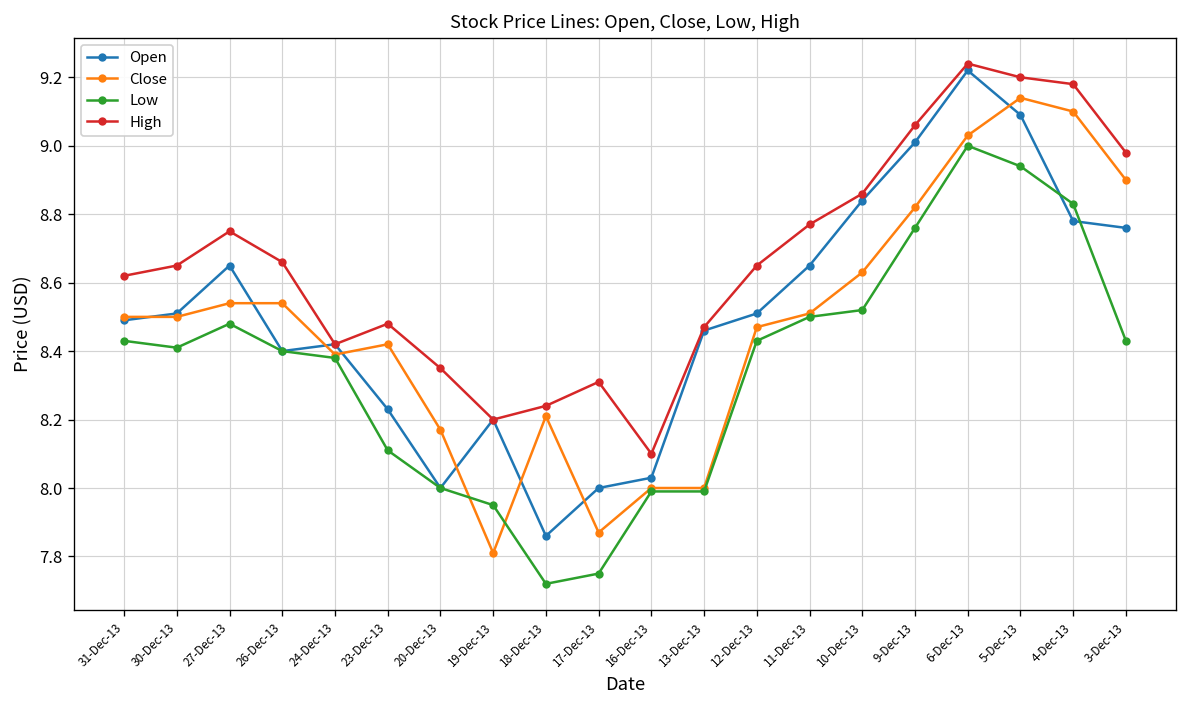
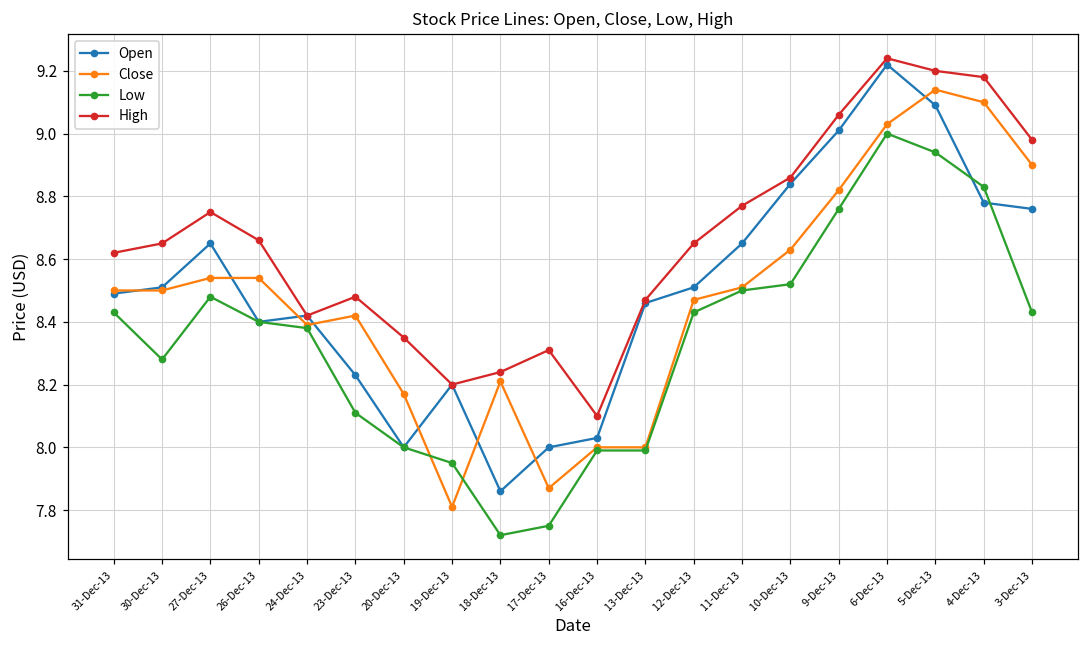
Low, 30-Dec-13: 8.41 -> 8.28
